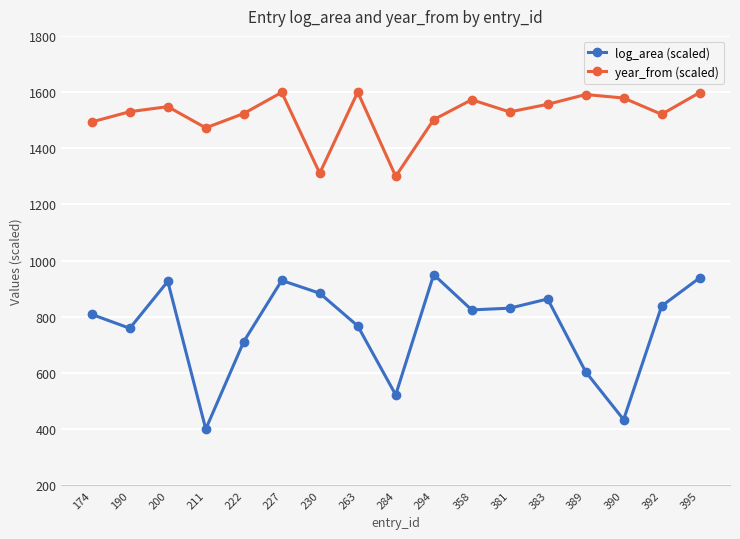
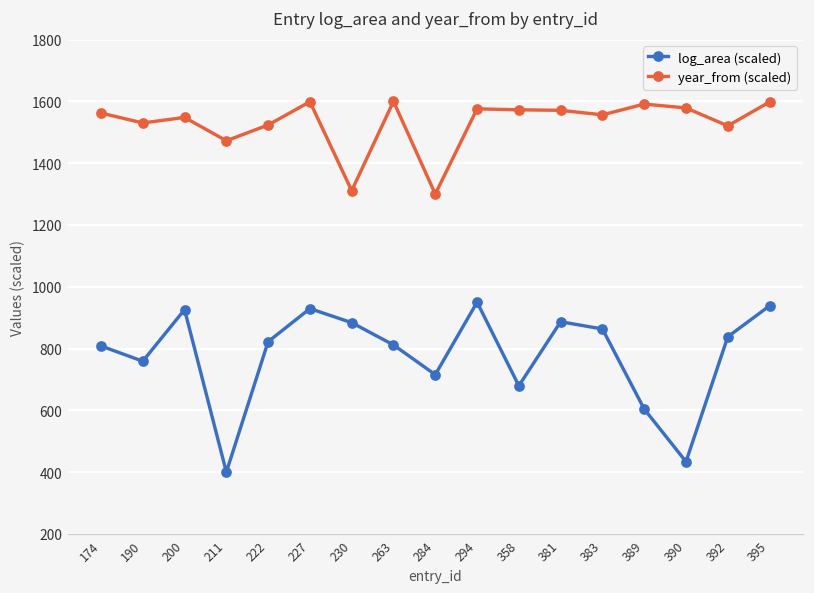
year_from (scaled), 174: 1490 -> 1560
log_area (scaled), 222: 710 -> 820
log_area (scaled), 263: 770 -> 810
log_area (scaled), 284: 520 -> 720
year_from (scaled), 294: 1500 -> 1580
log_area (scaled), 358: 820 -> 680
log_area (scaled), 381: 830 -> 890
year_from (scaled), 381: 1530 -> 1570
